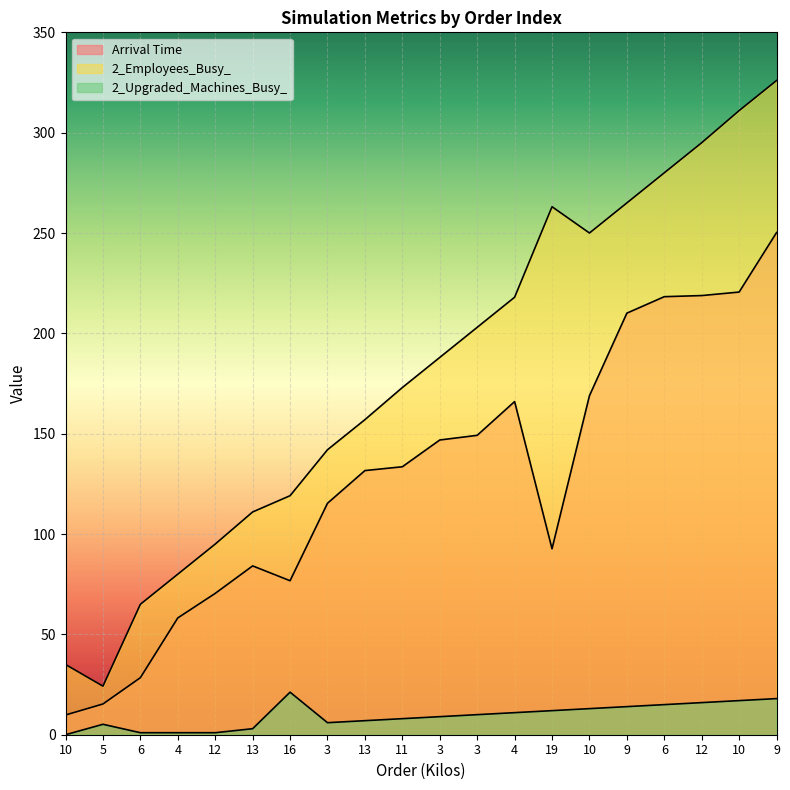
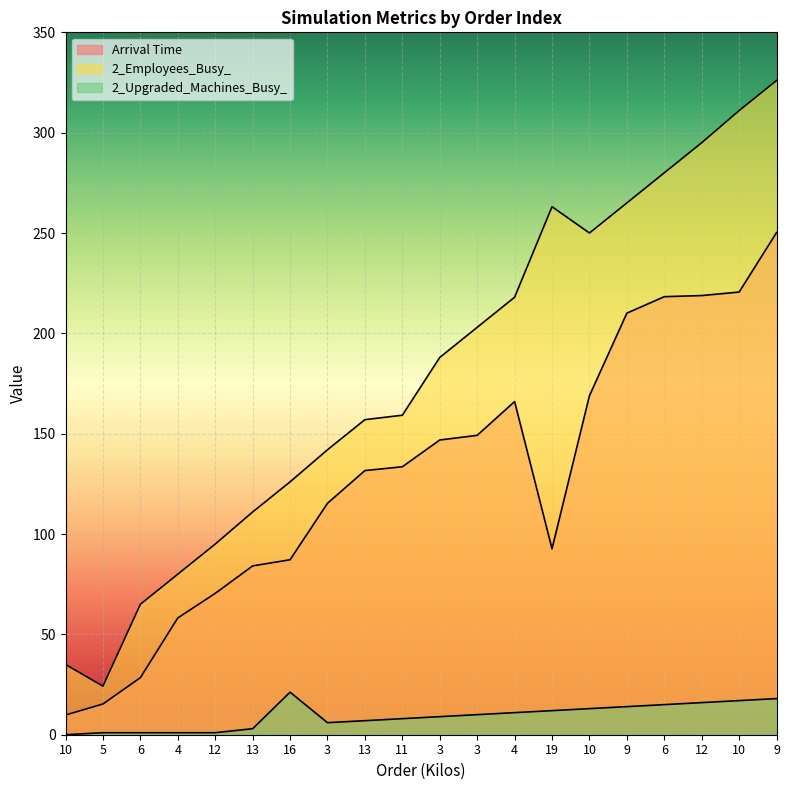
2_Upgraded_Machines_Busy_, 5: 5 -> 1
Arrival Time, 16: 77 -> 87
2_Employees_Busy_, 16: 119 -> 126
2_Employees_Busy_, 11: 173 -> 159
